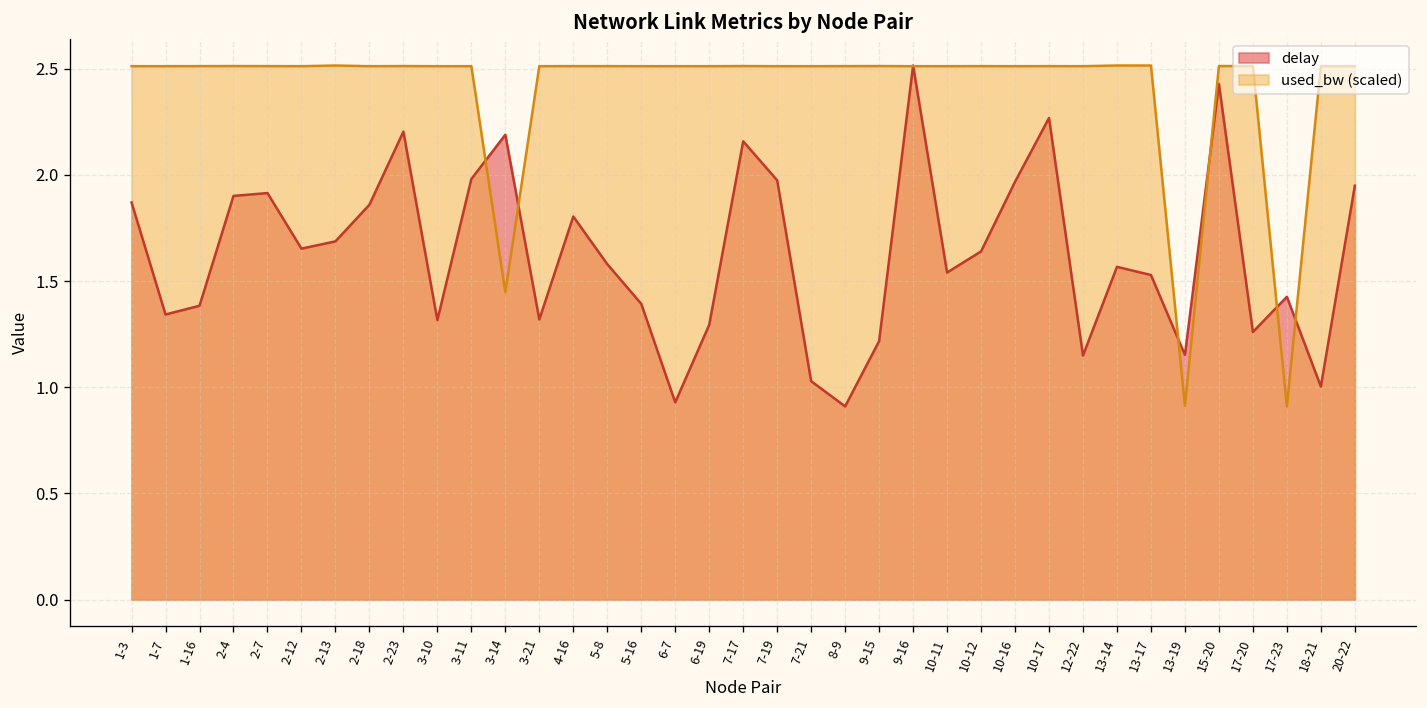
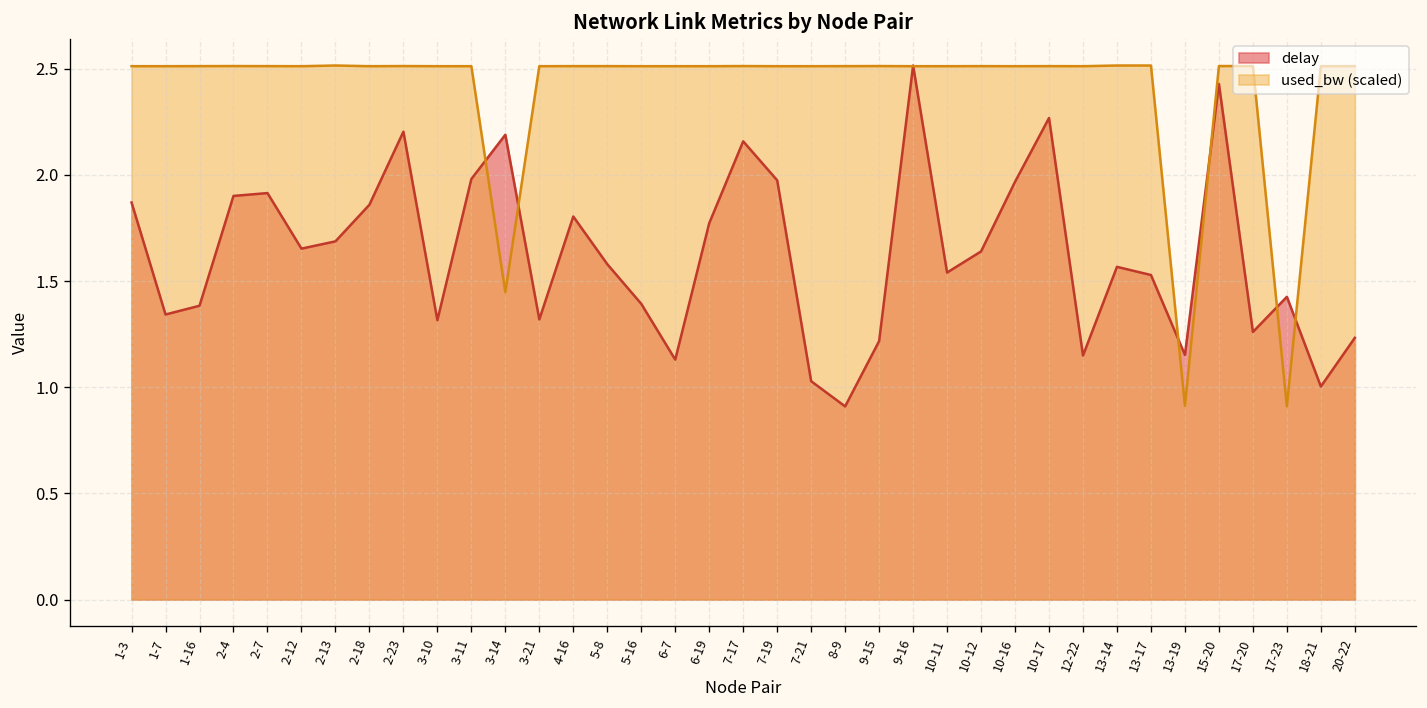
delay, 6-7: 0.93 -> 1.13
delay, 6-19: 1.29 -> 1.77
delay, 20-22: 1.95 -> 1.23
